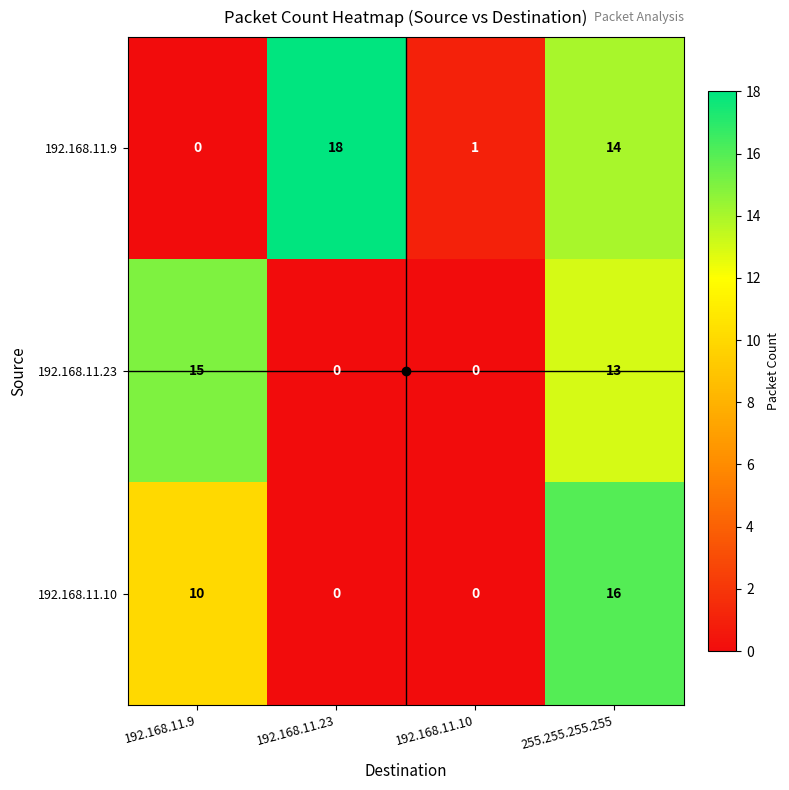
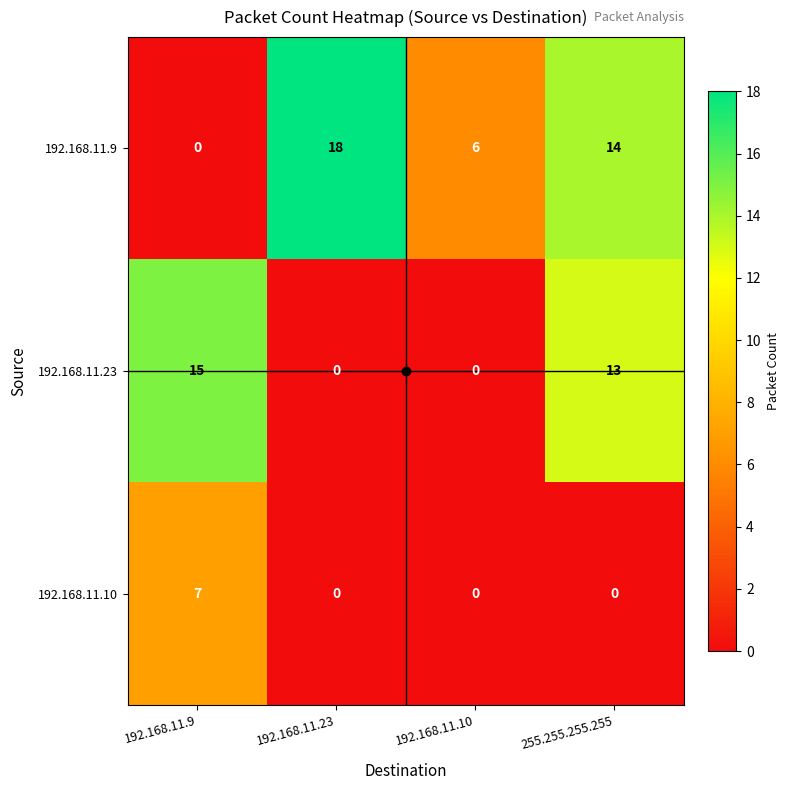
192.168.11.9, 192.168.11.10: 1 -> 6
192.168.11.10, 192.168.11.9: 10 -> 7
192.168.11.10, 255.255.255.255: 16 -> 0
